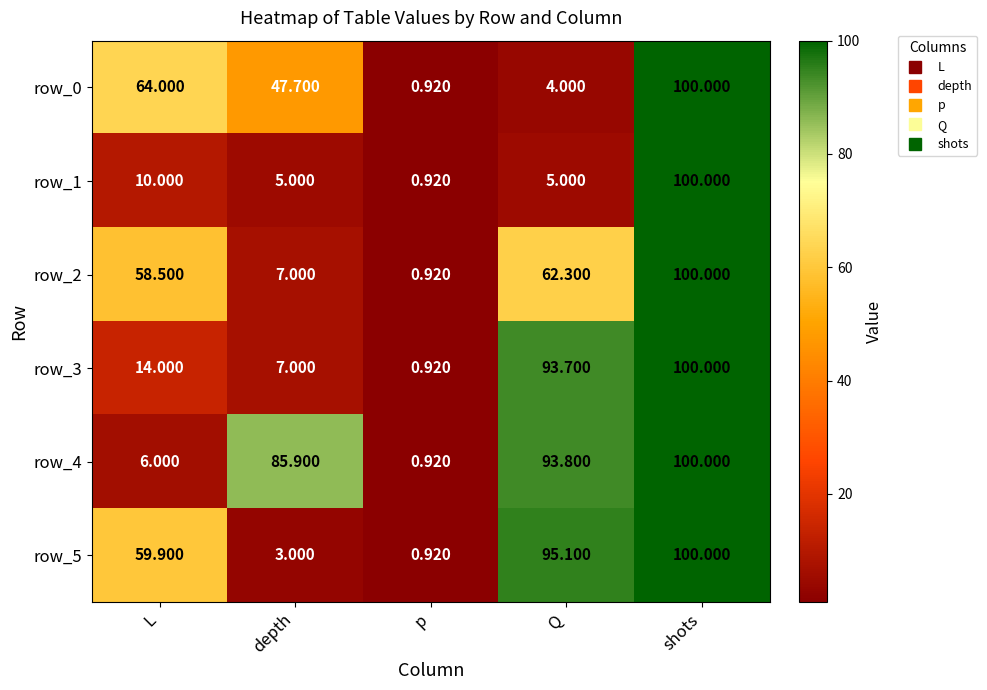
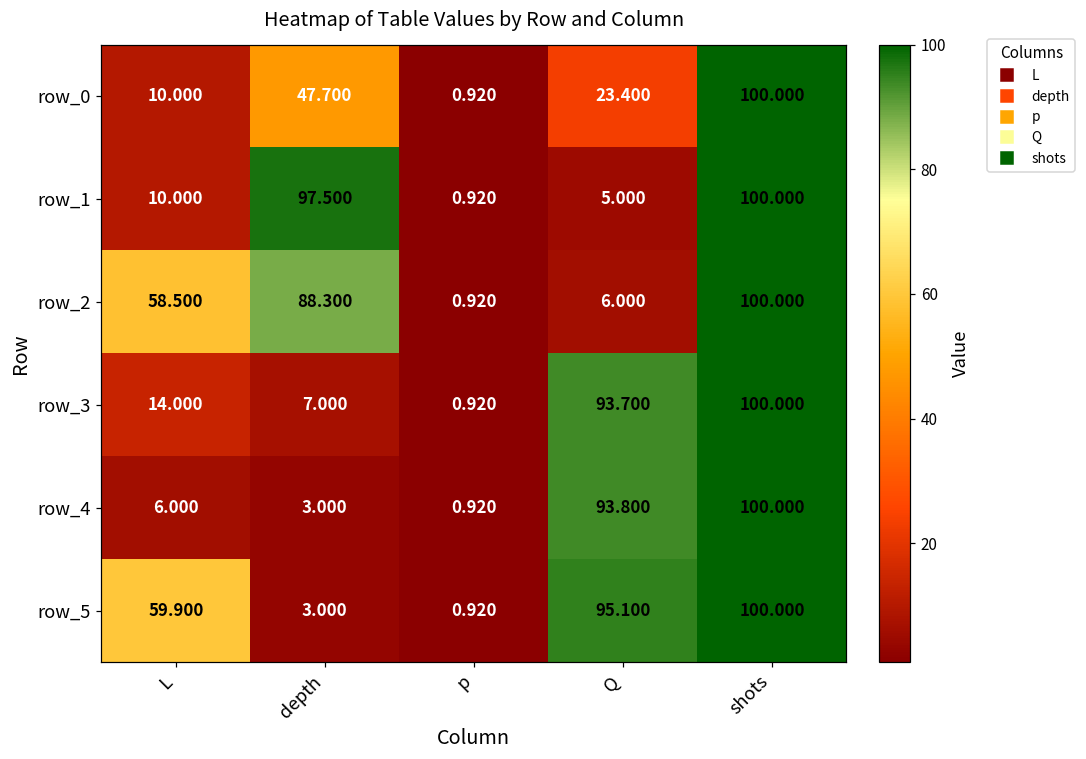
row_0, L: 64.000 -> 10.000
row_0, Q: 4.000 -> 23.400
row_1, depth: 5.000 -> 97.500
row_2, depth: 7.000 -> 88.300
row_2, Q: 62.300 -> 6.000
row_4, depth: 85.900 -> 3.000
